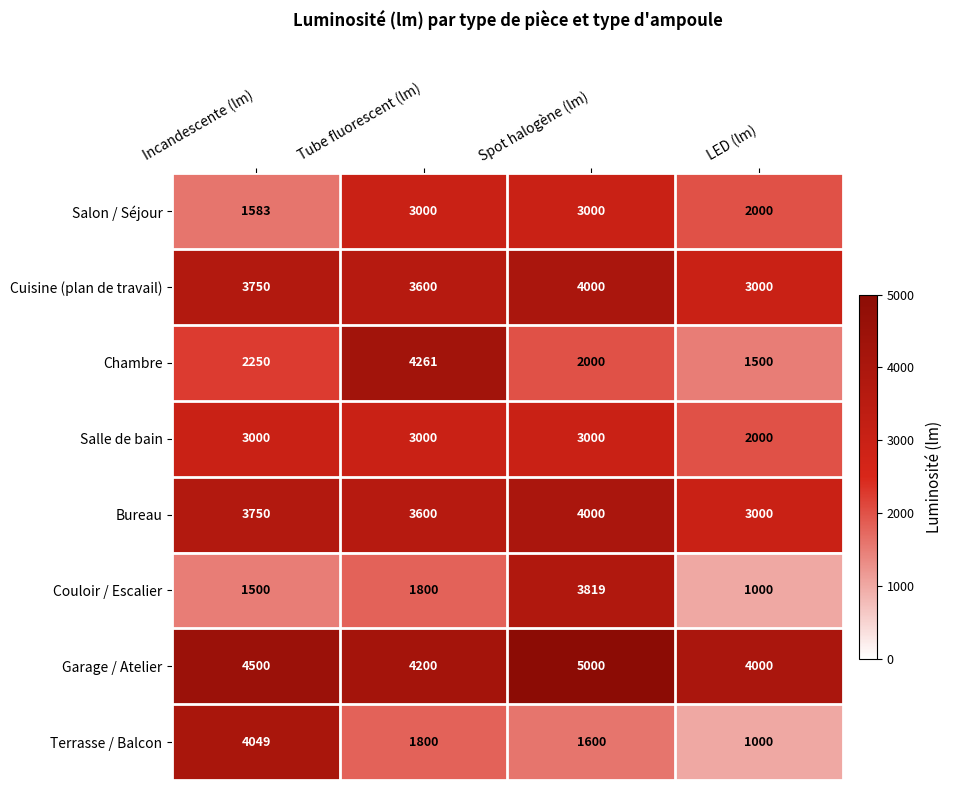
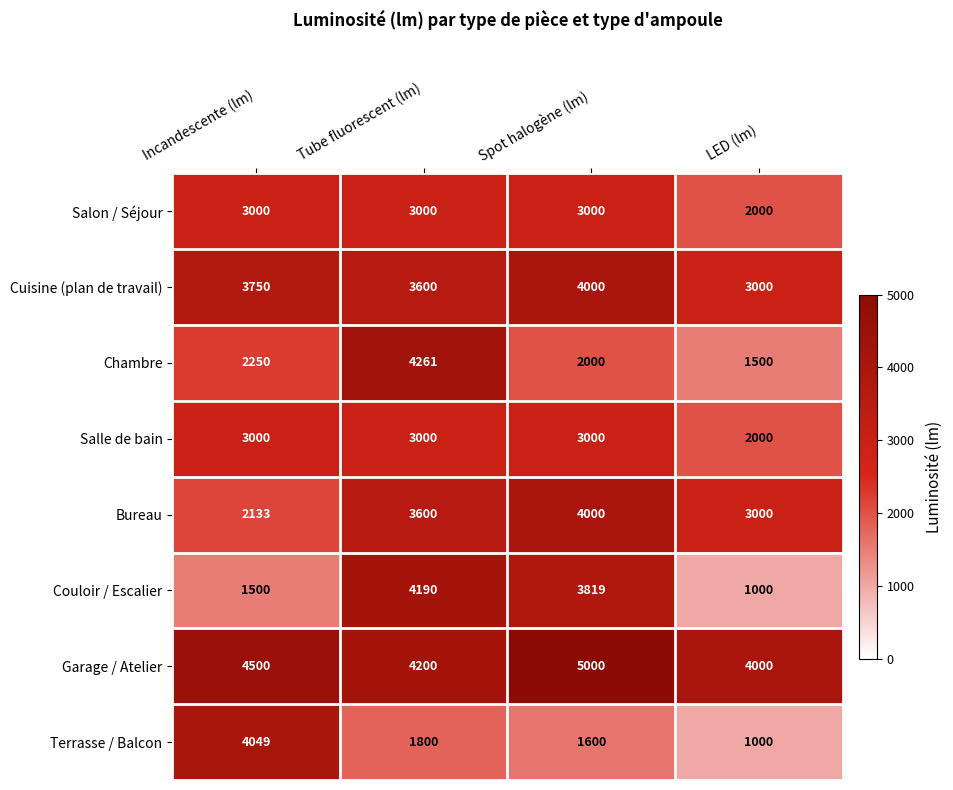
Salon / Séjour, Incandescente (lm): 1583 -> 3000
Bureau, Incandescente (lm): 3750 -> 2133
Couloir / Escalier, Tube fluorescent (lm): 1800 -> 4190
